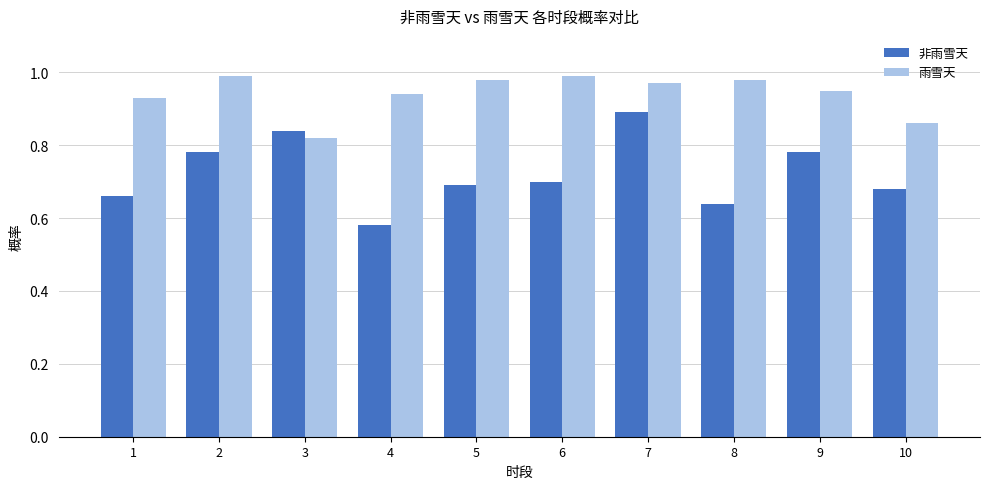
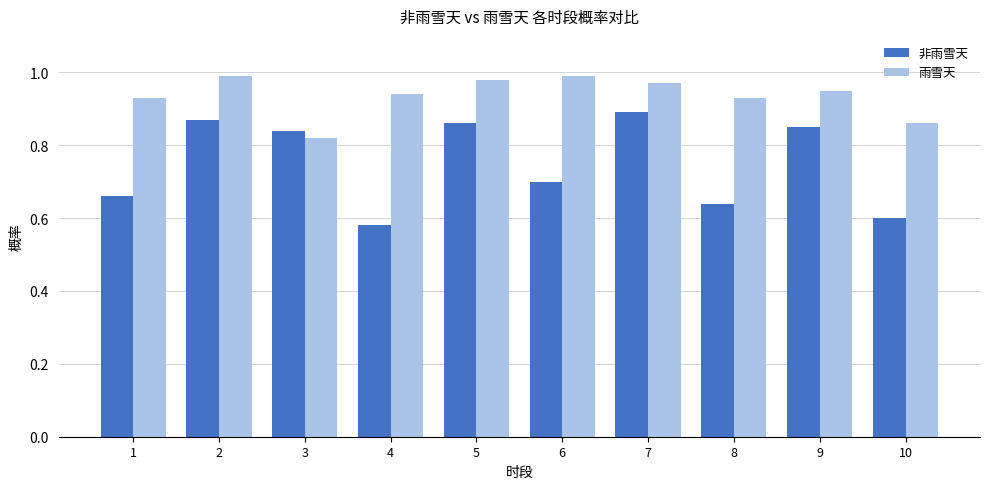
非雨雪天, 2: 0.78 -> 0.87
非雨雪天, 5: 0.69 -> 0.86
雨雪天, 8: 0.98 -> 0.93
非雨雪天, 9: 0.78 -> 0.85
非雨雪天, 10: 0.68 -> 0.60
